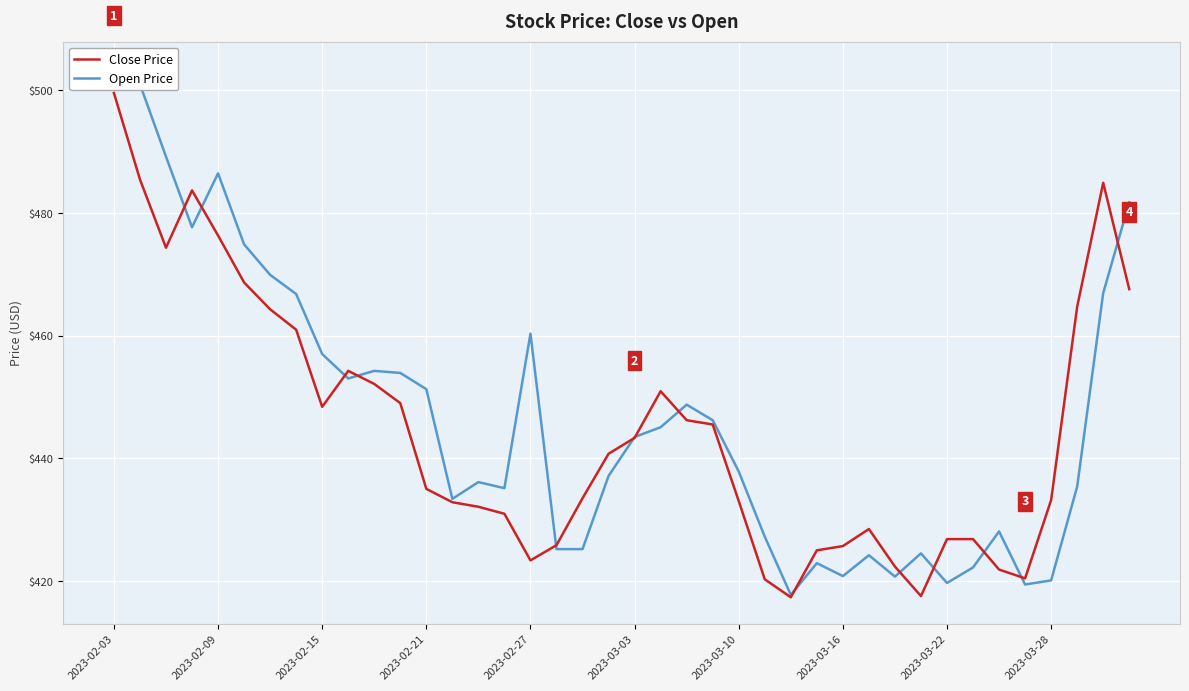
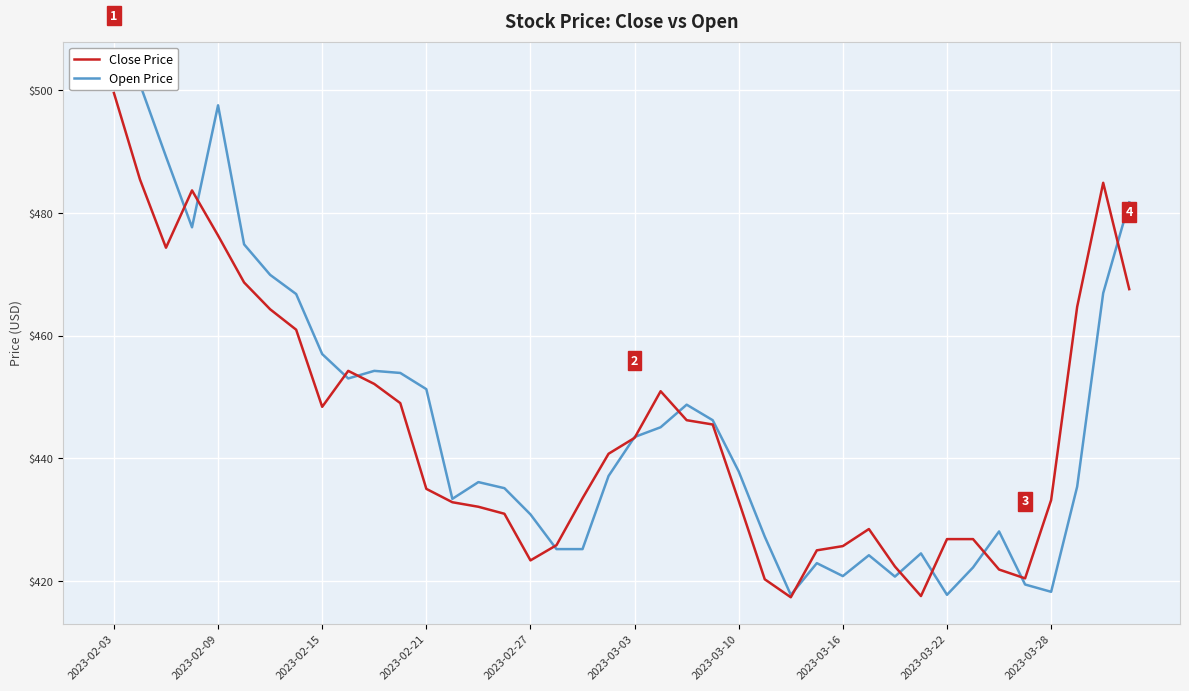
Open Price, 2023-02-09: $486 -> $498
Open Price, 2023-02-27: $460 -> $431
Open Price, 2023-03-22: $420 -> $418
Open Price, 2023-03-28: $420 -> $418
